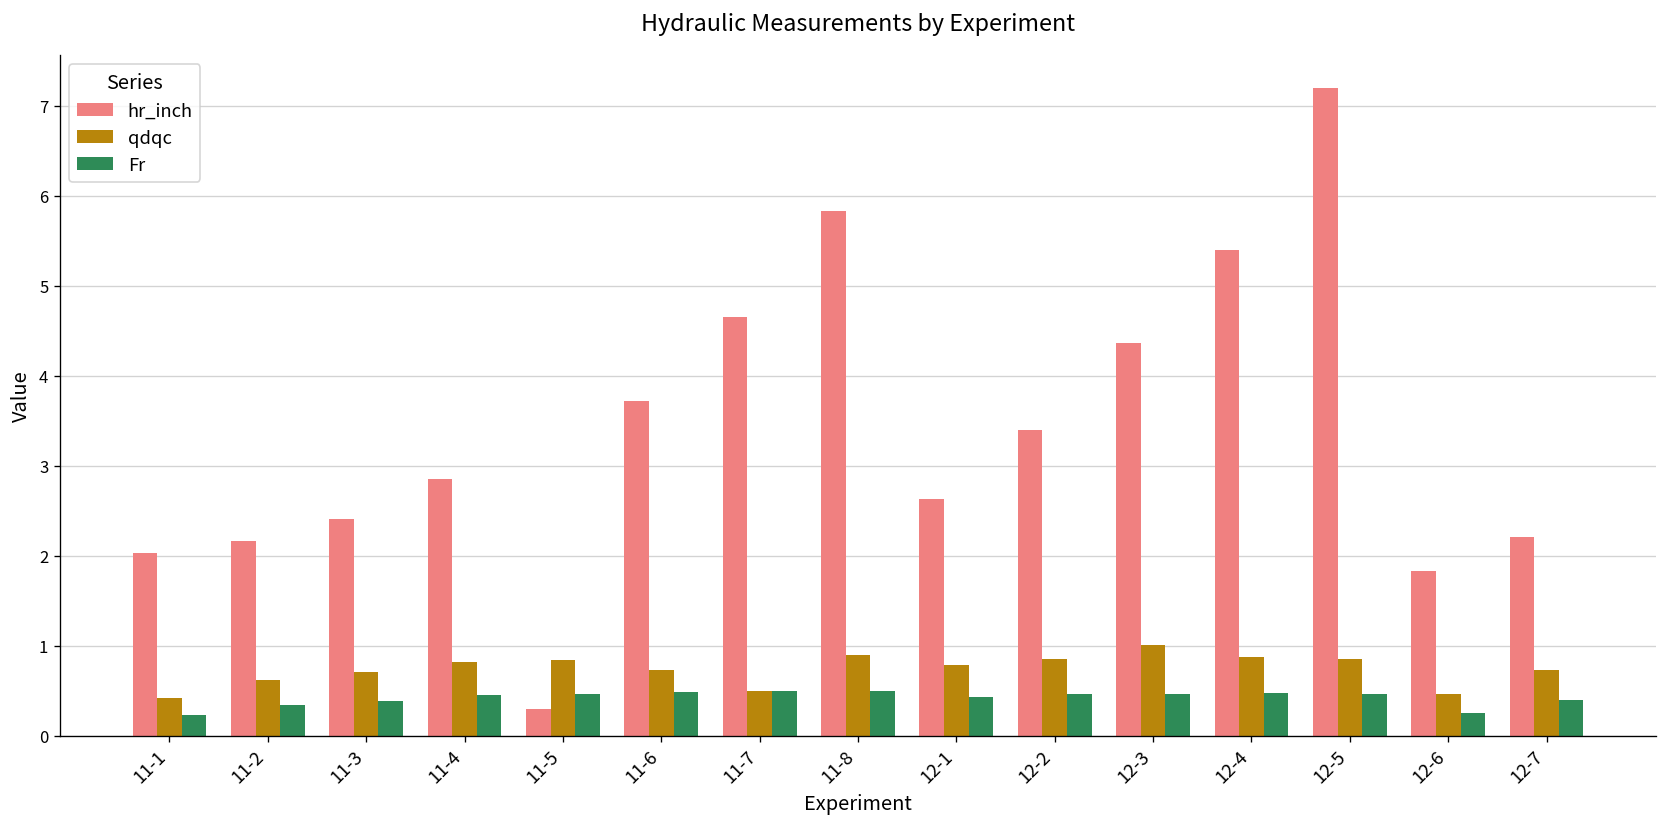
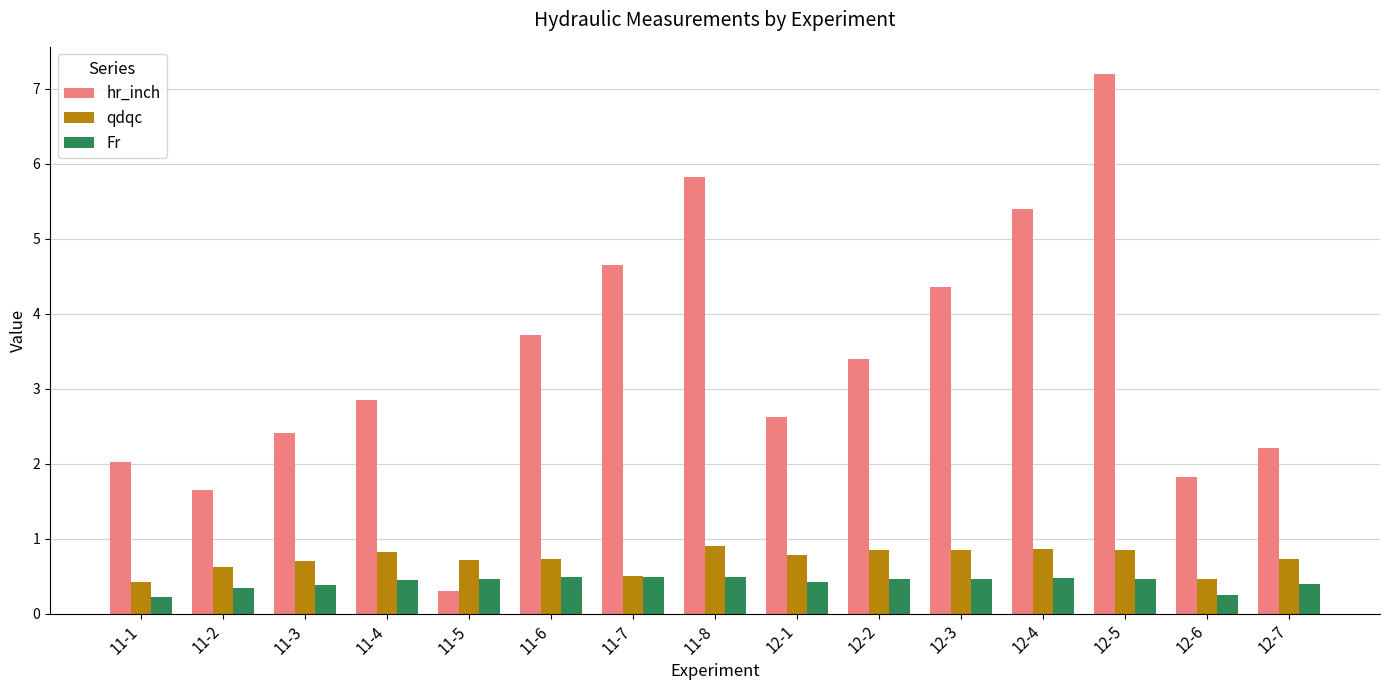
hr_inch, 11-2: 2.2 -> 1.7
qdqc, 11-5: 0.8 -> 0.7
qdqc, 12-3: 1.0 -> 0.9
